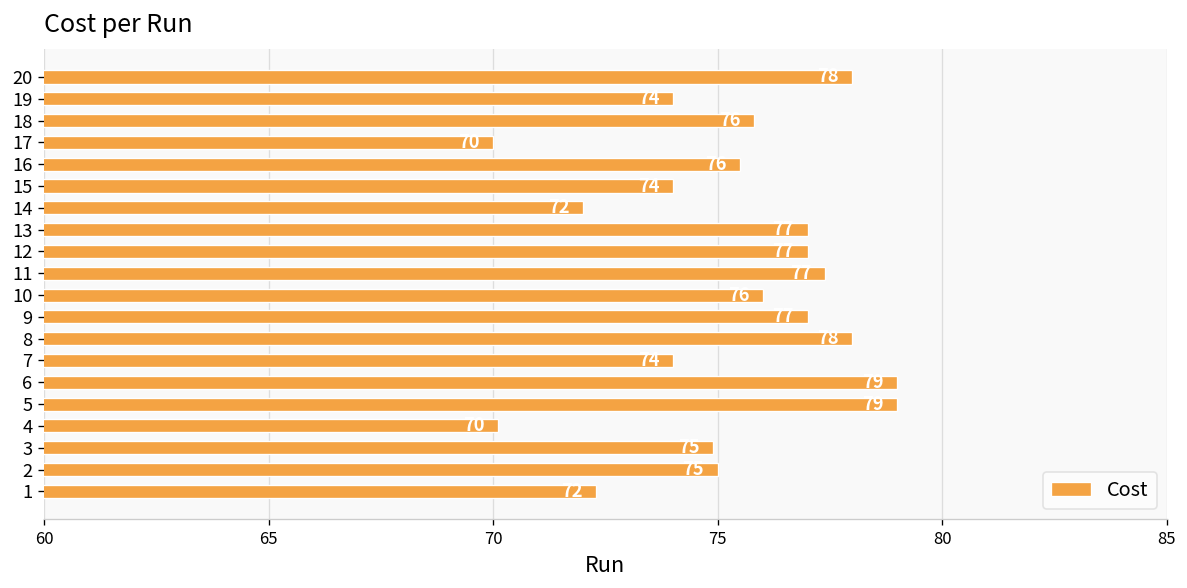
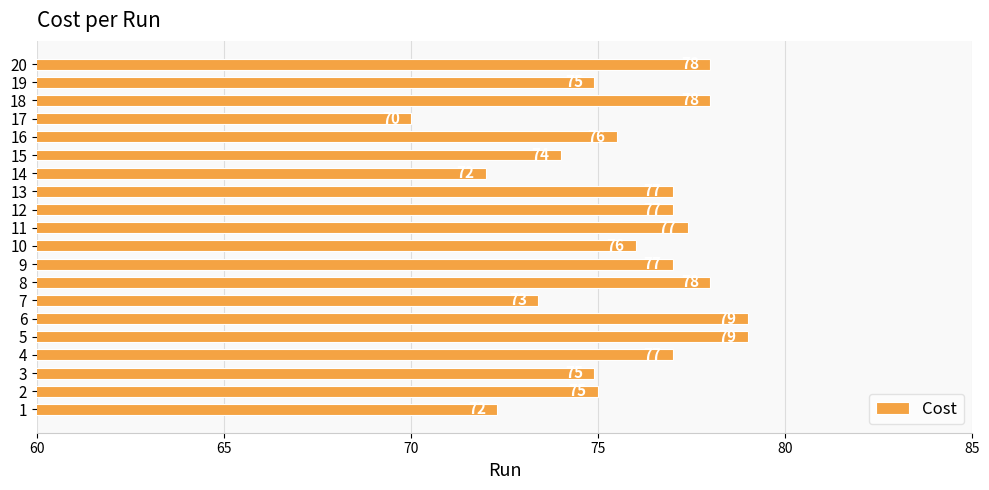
19: 74.0 -> 74.9
18: 75.8 -> 78.0
7: 74.0 -> 73.4
4: 70.1 -> 77.0
